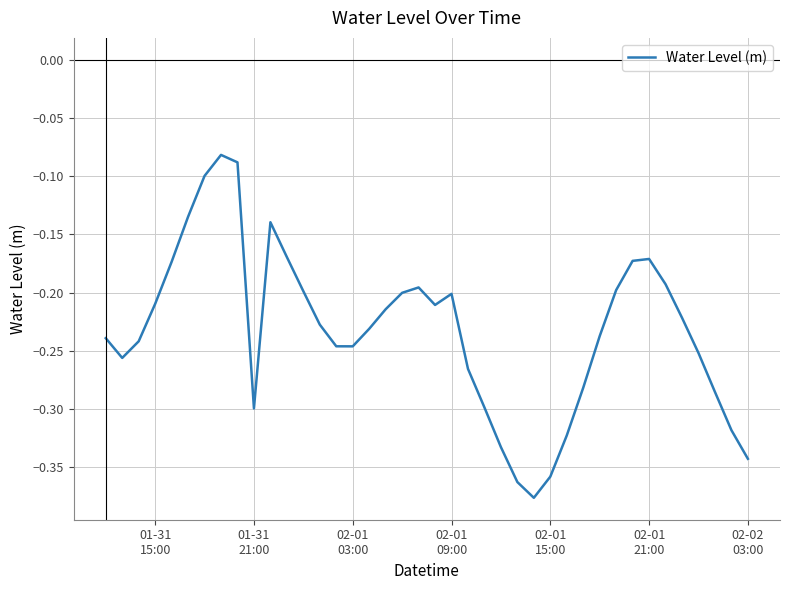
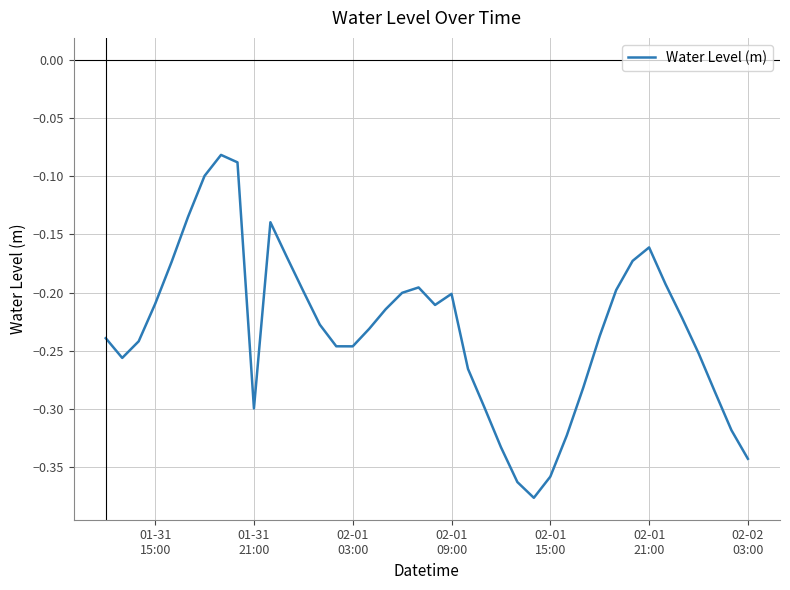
02-01 21:00: -0.171 -> -0.161
